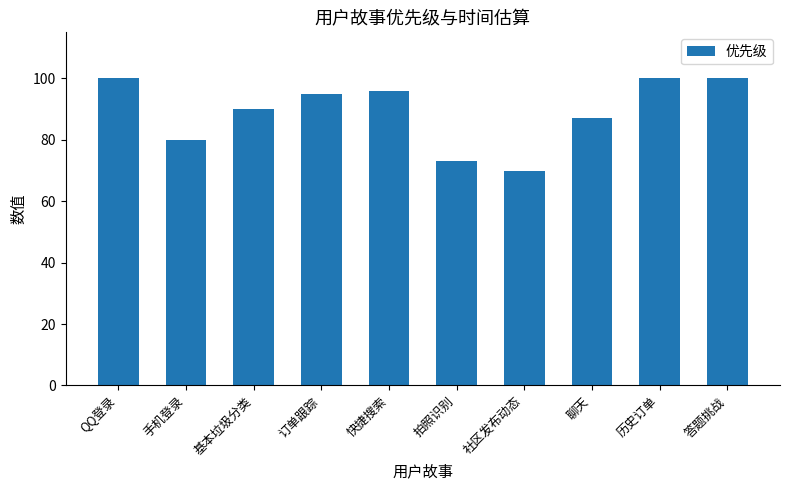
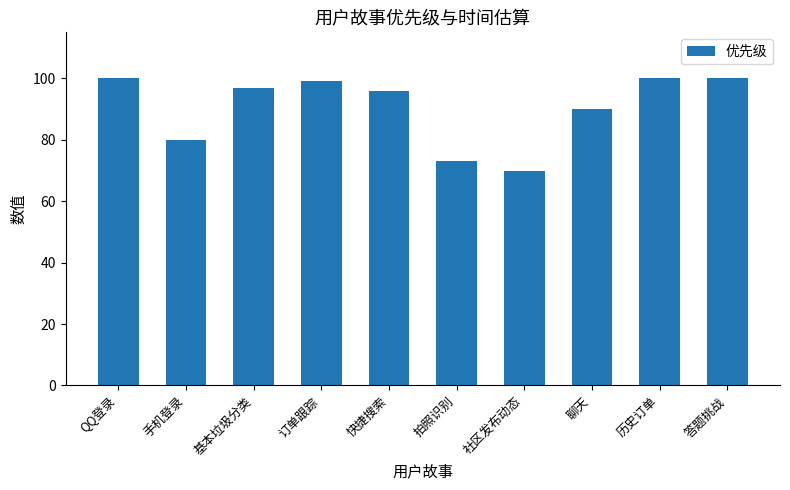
基本垃圾分类: 90 -> 97
订单跟踪: 95 -> 99
聊天: 87 -> 90
